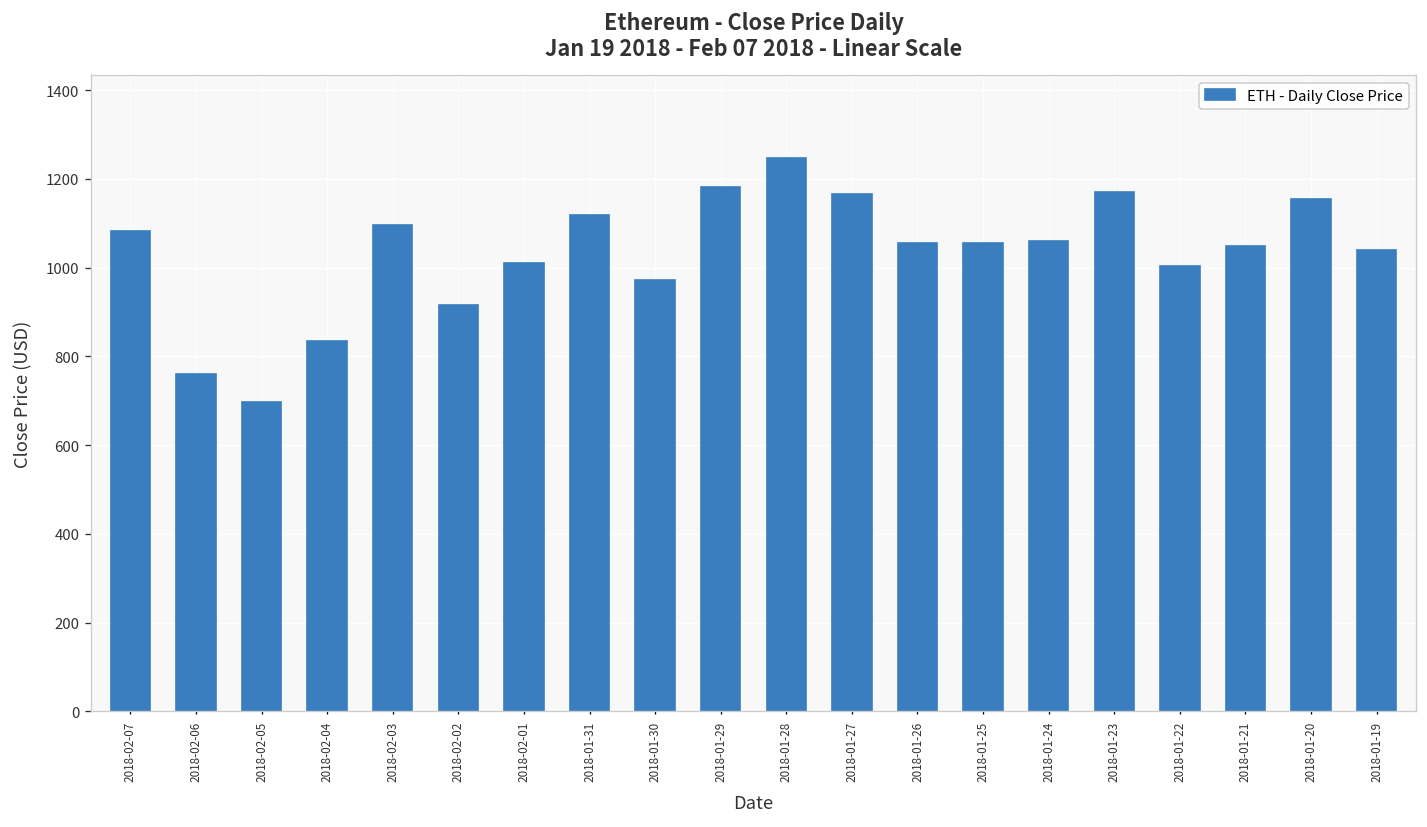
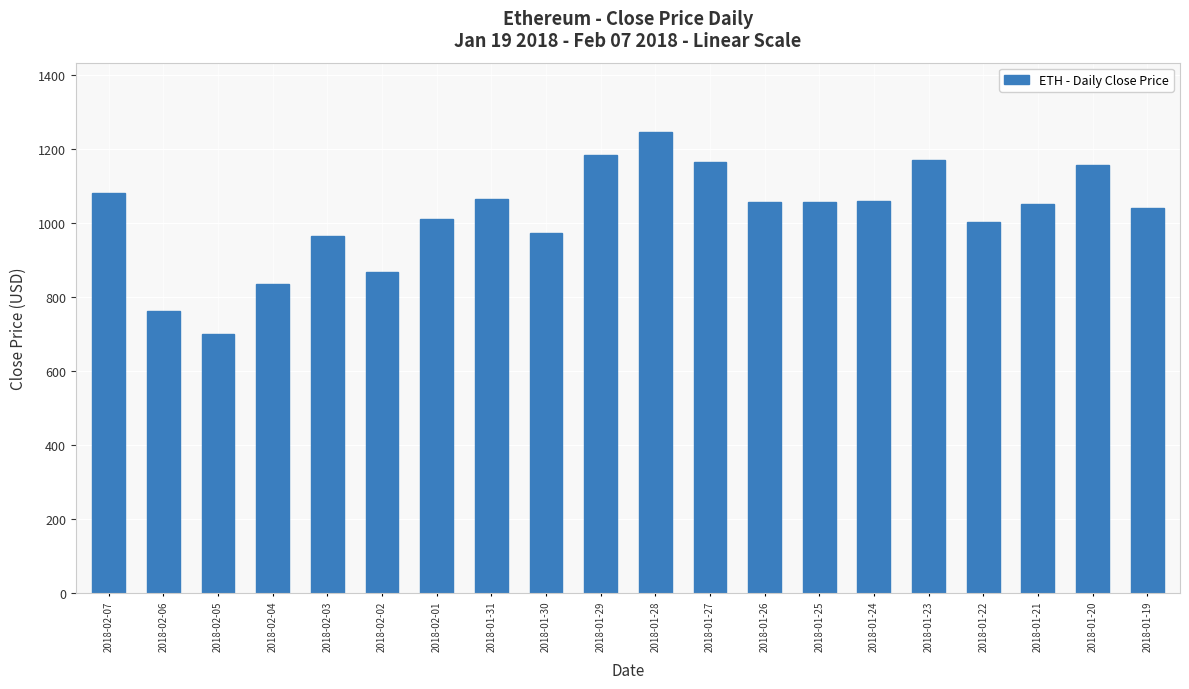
2018-02-03: 1100 -> 960
2018-02-02: 920 -> 870
2018-01-31: 1120 -> 1060
